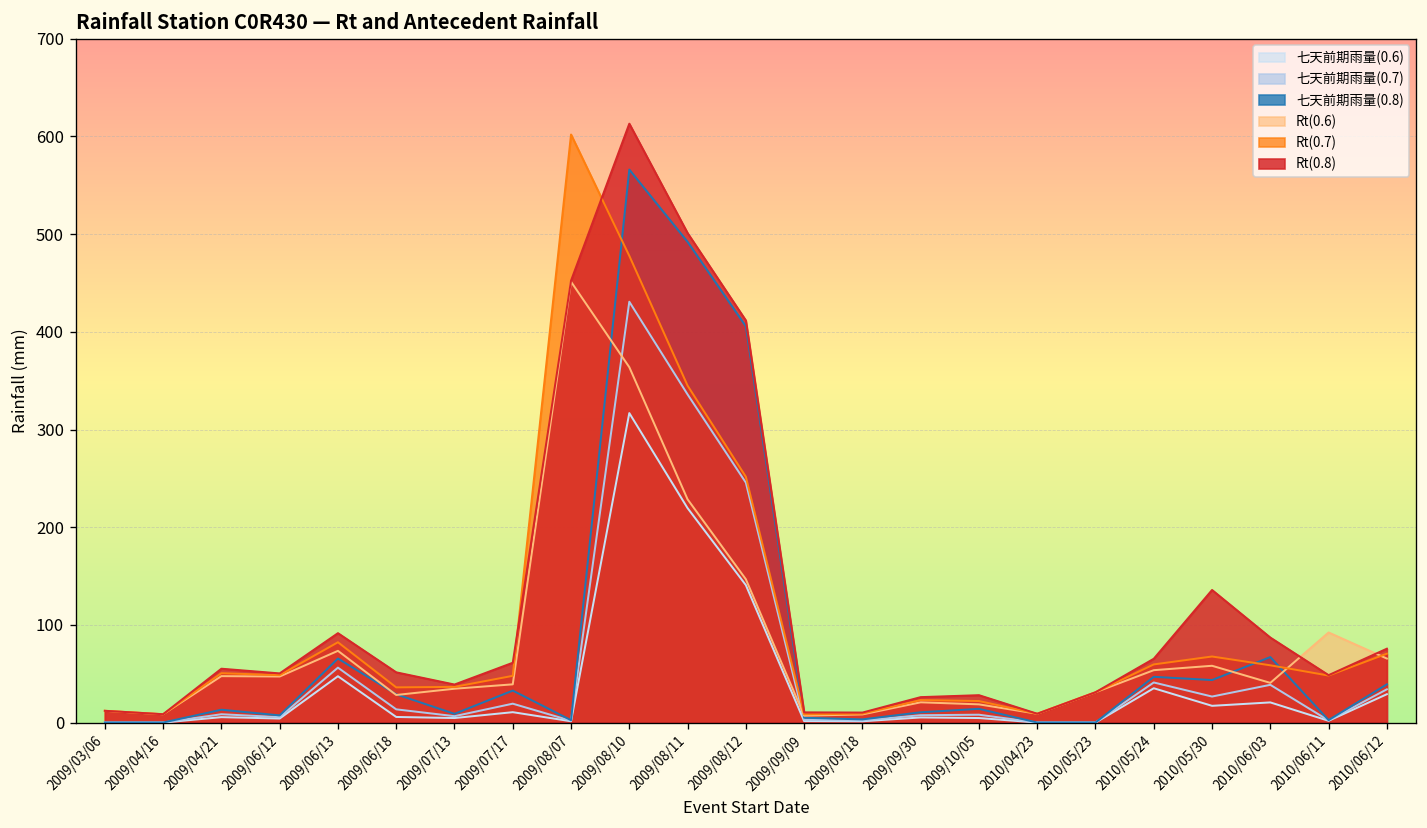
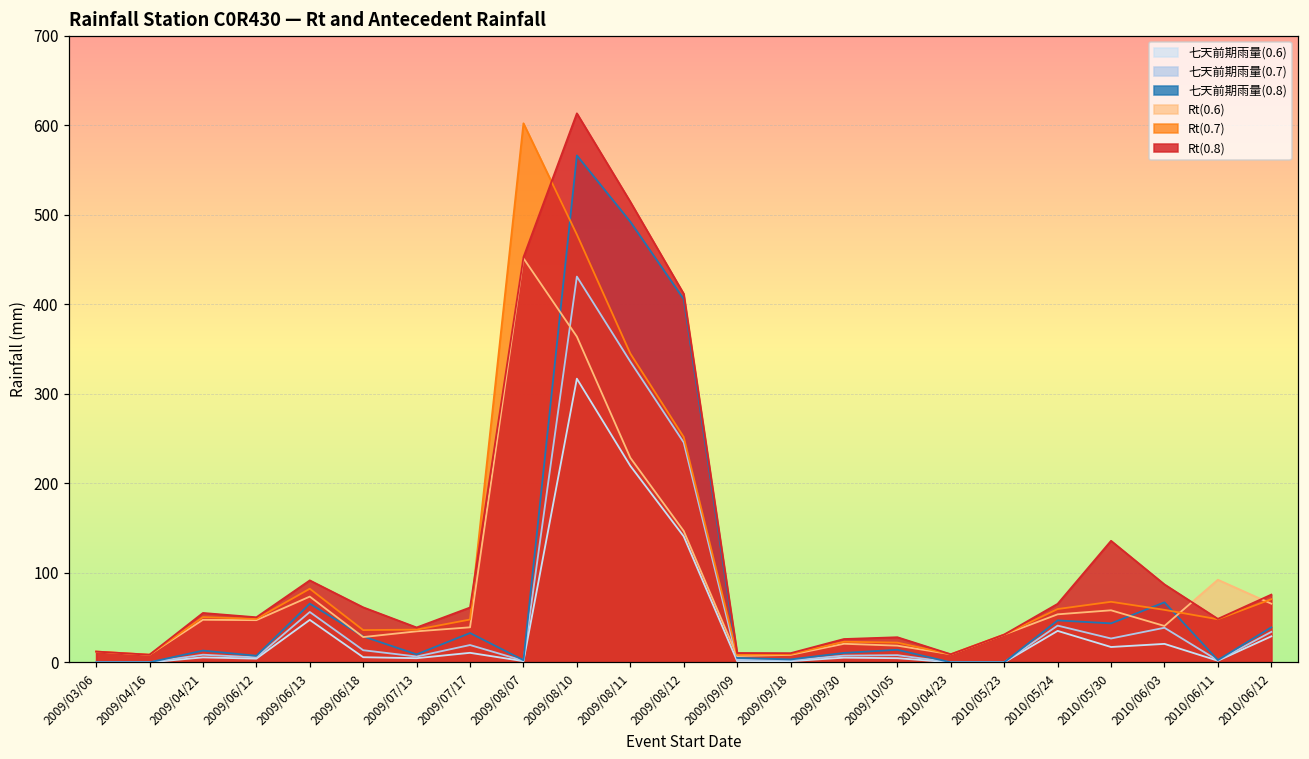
Rt(0.8), 2009/06/18: 50 -> 60
Rt(0.8), 2009/08/11: 500 -> 510
